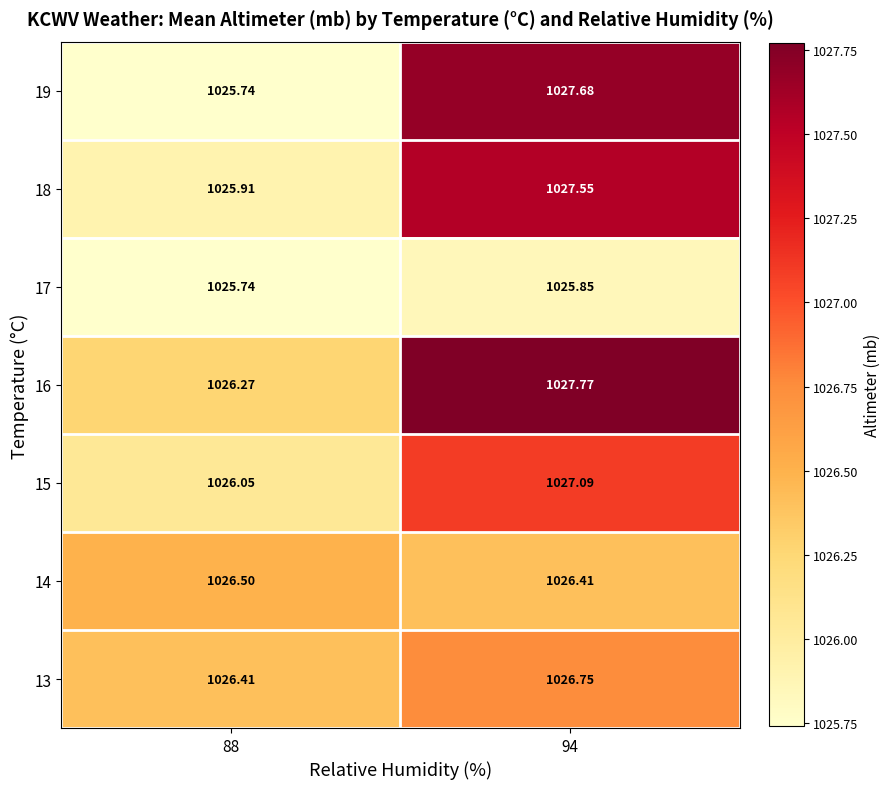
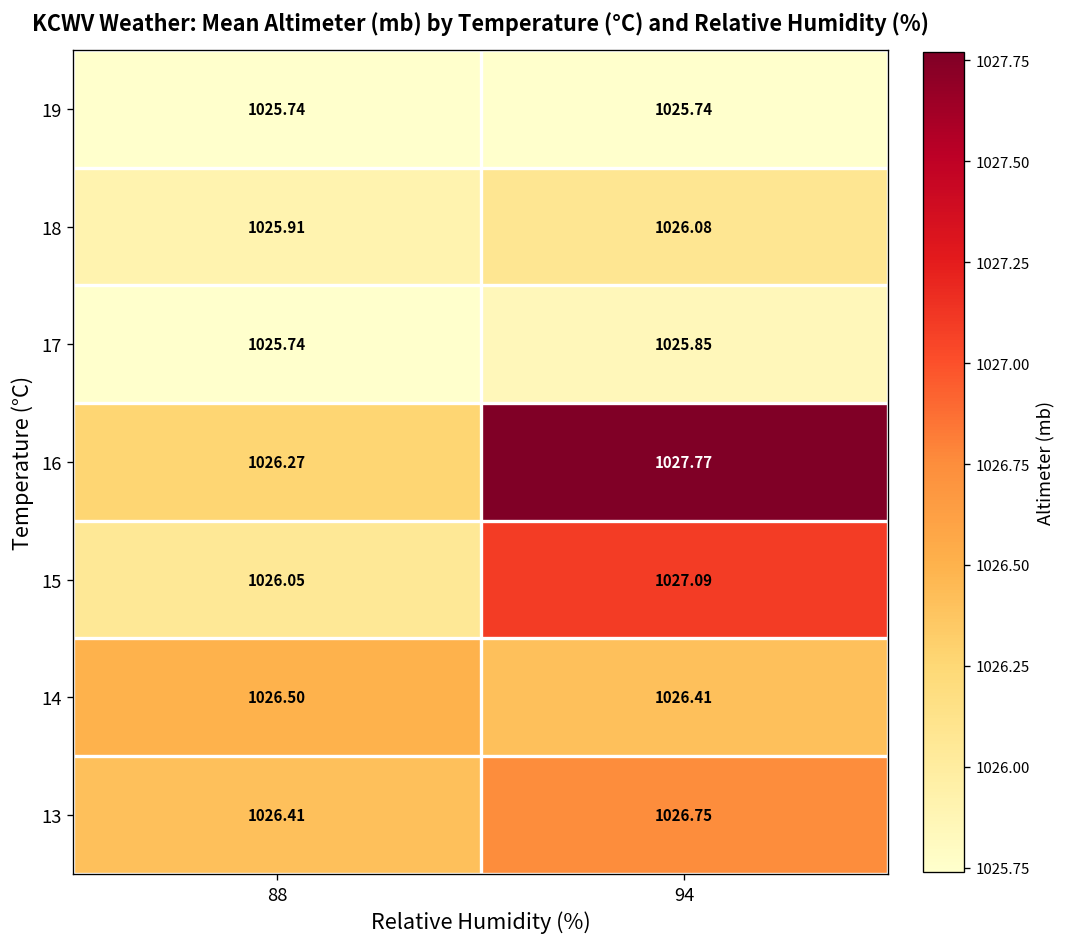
19, 94: 1027.68 -> 1025.74
18, 94: 1027.55 -> 1026.08
